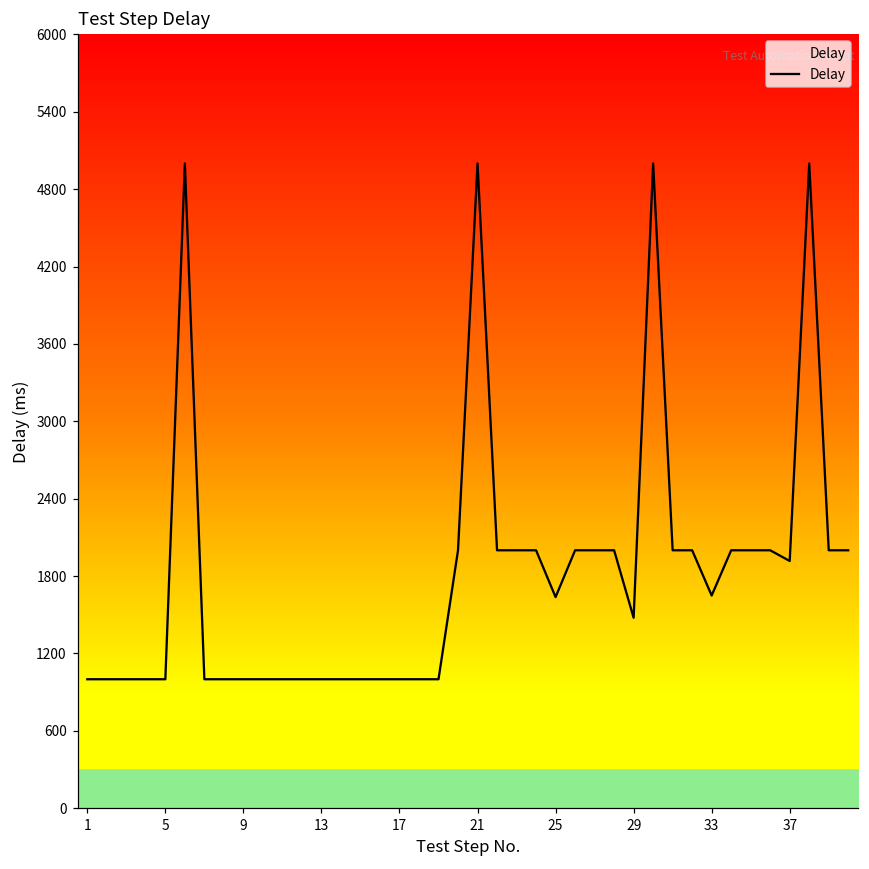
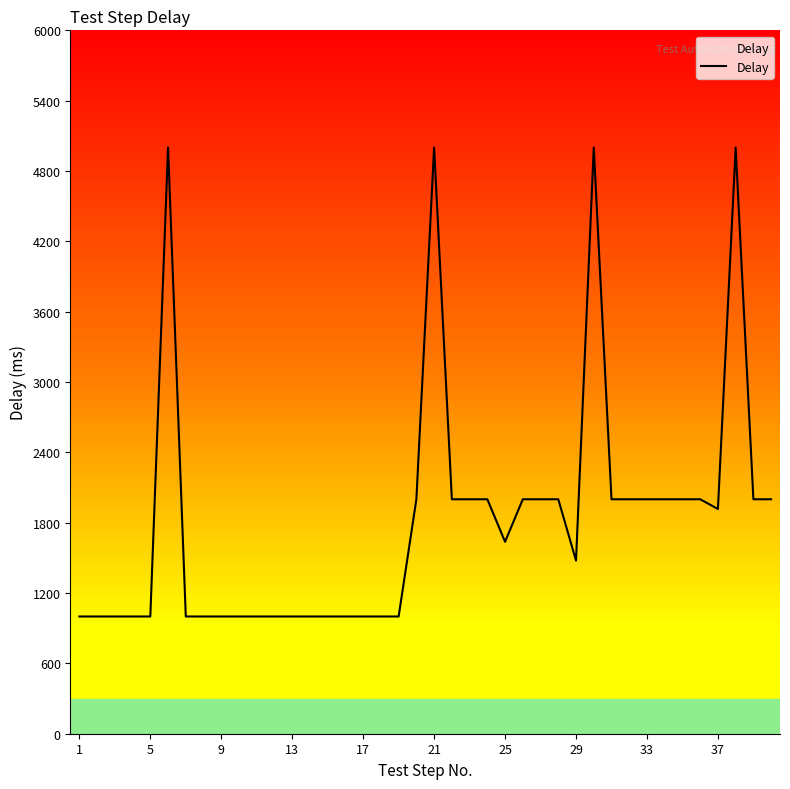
33: 1650 -> 2000
